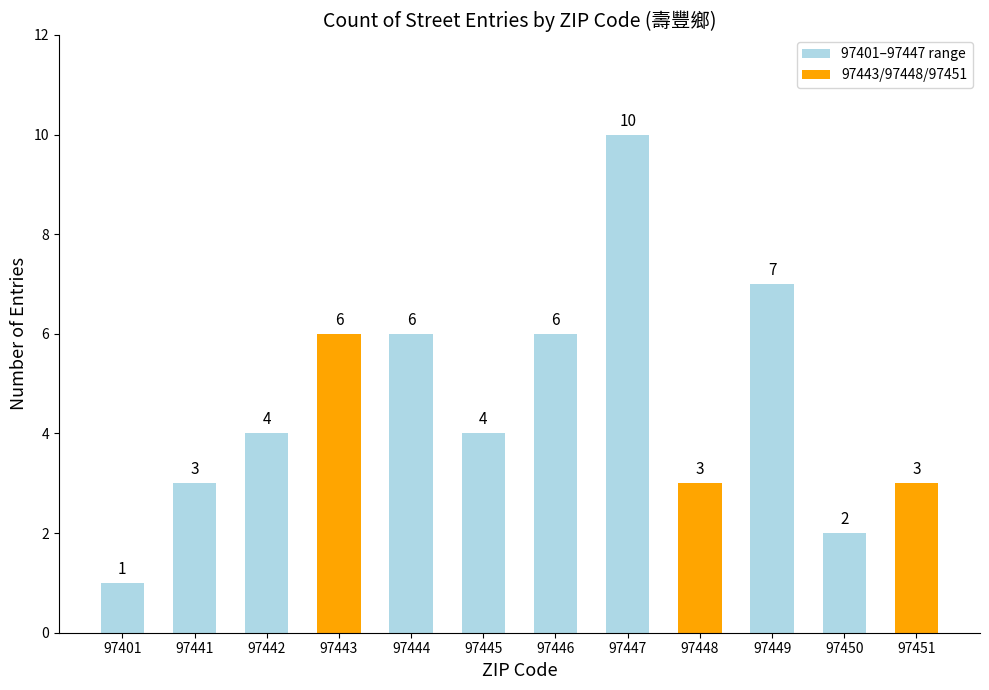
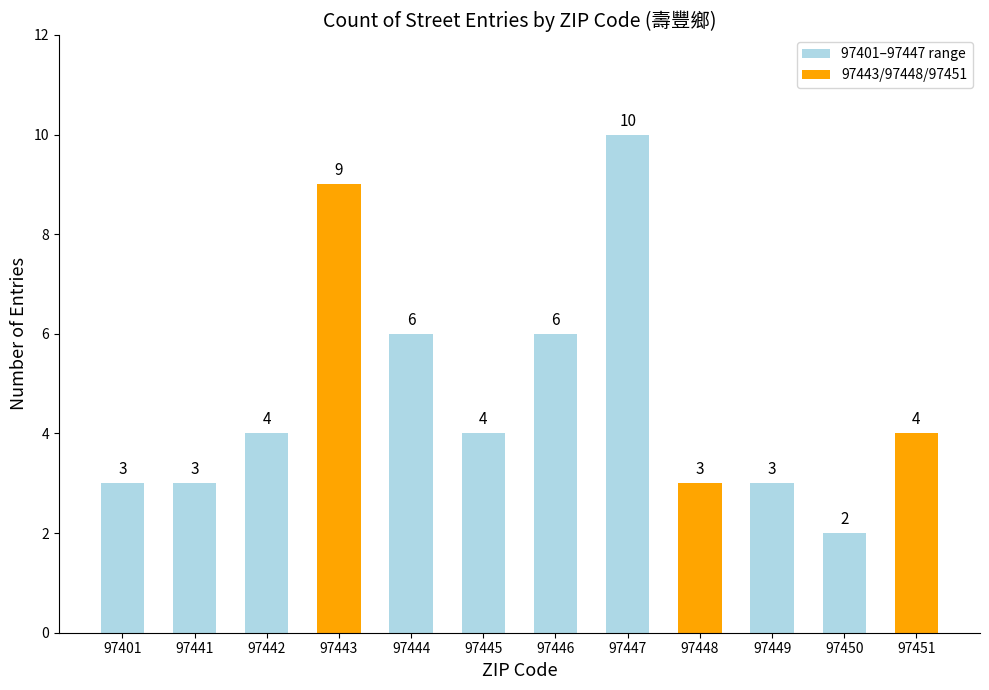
97401: 1 -> 3
97443: 6 -> 9
97449: 7 -> 3
97451: 3 -> 4
